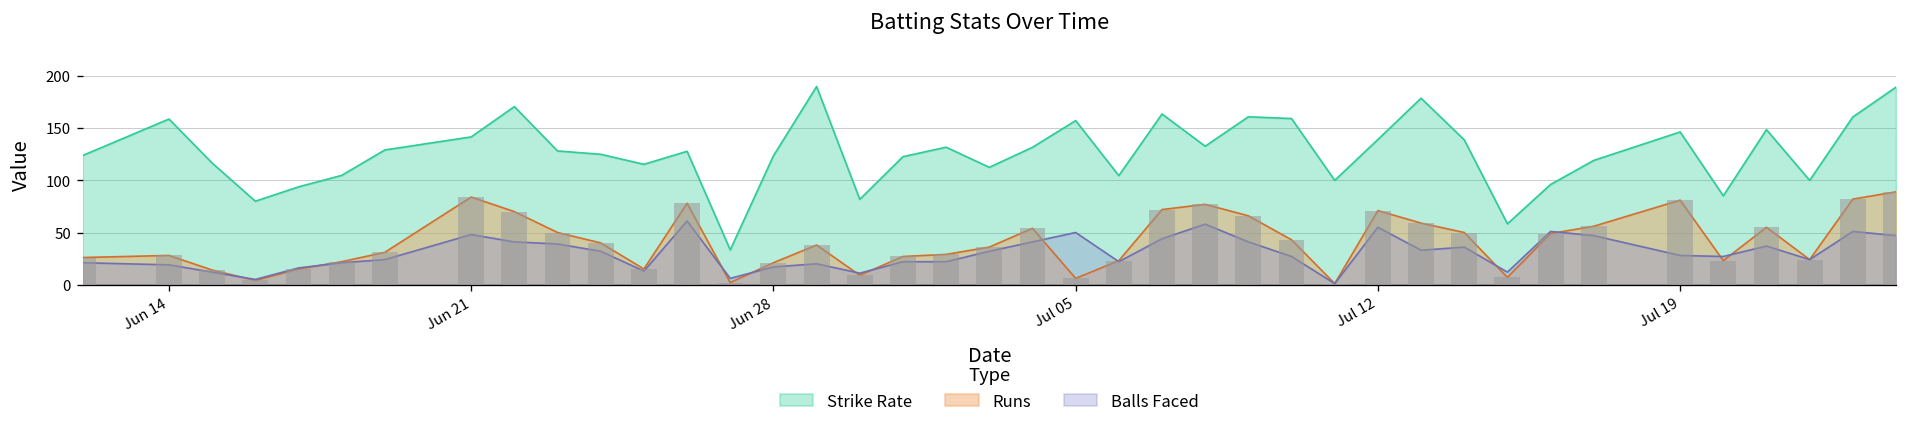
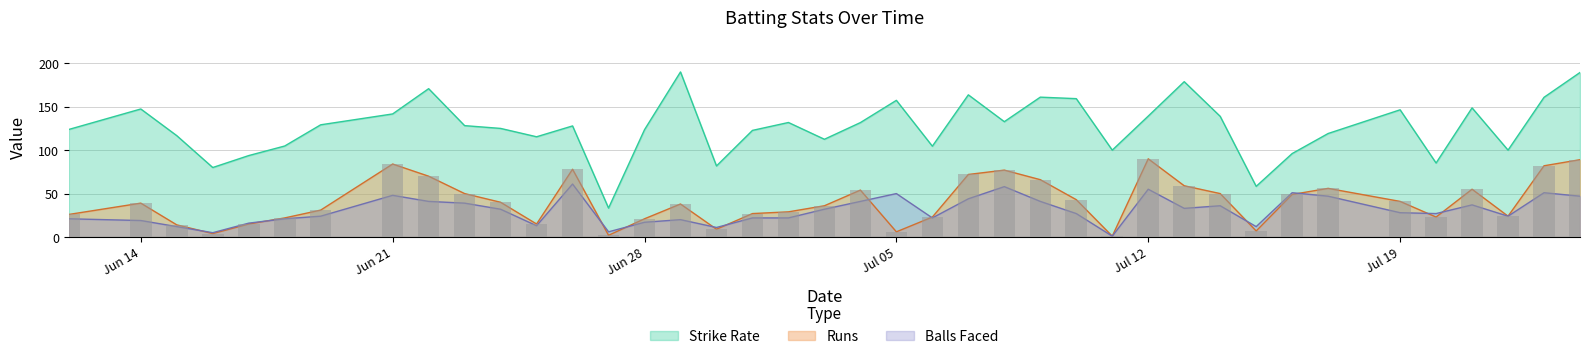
Strike Rate, Jun 14: 160 -> 150
Runs, Jun 14: 30 -> 40
Runs, Jul 12: 70 -> 90
Runs, Jul 19: 80 -> 40
